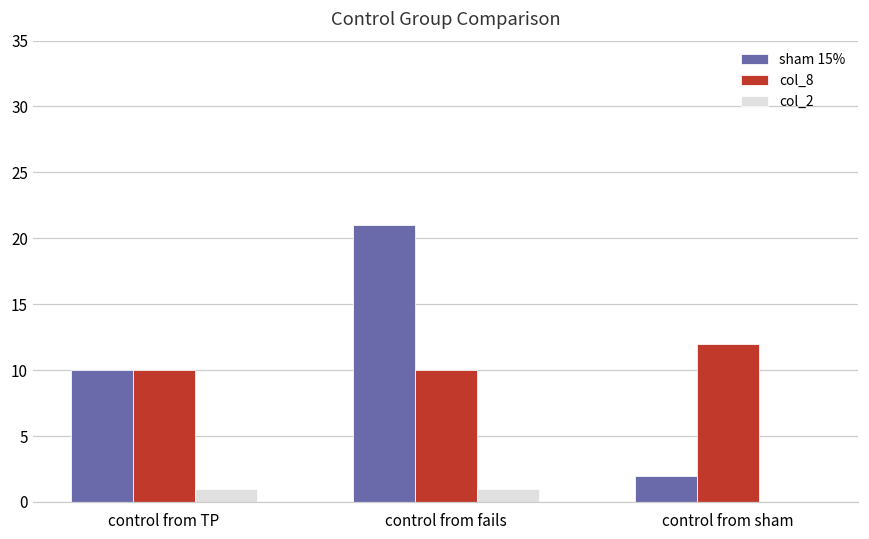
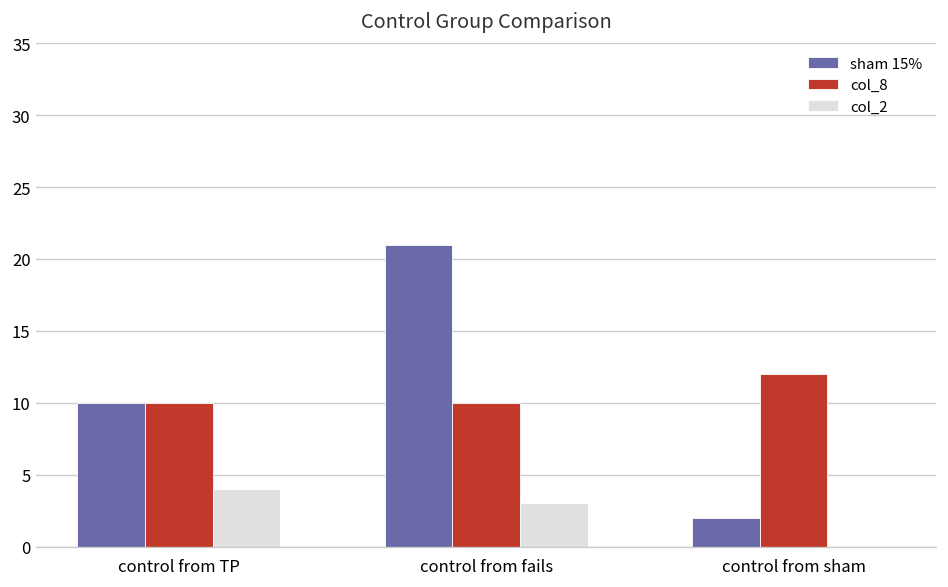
col_2, control from TP: 1 -> 4
col_2, control from fails: 1 -> 3
